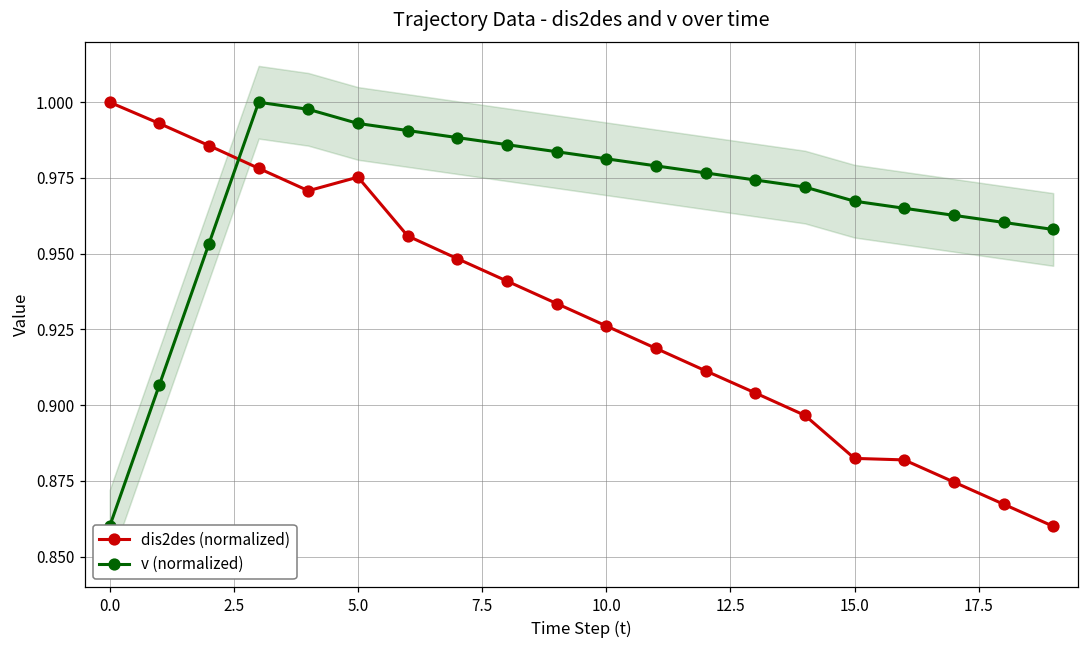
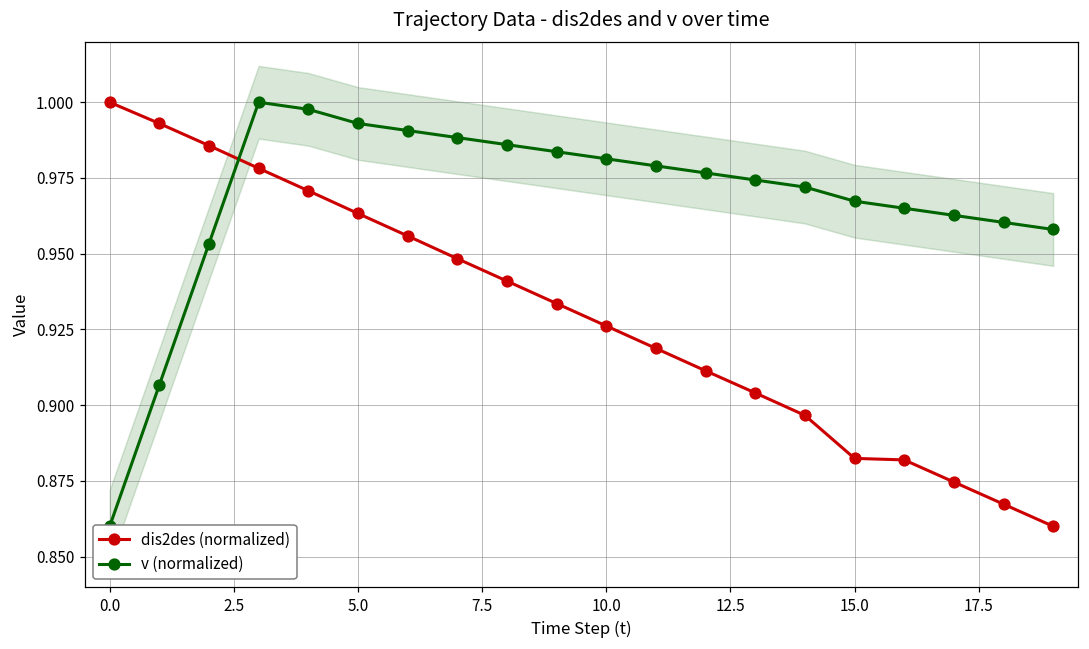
dis2des (normalized), 5.0: 0.975 -> 0.963
